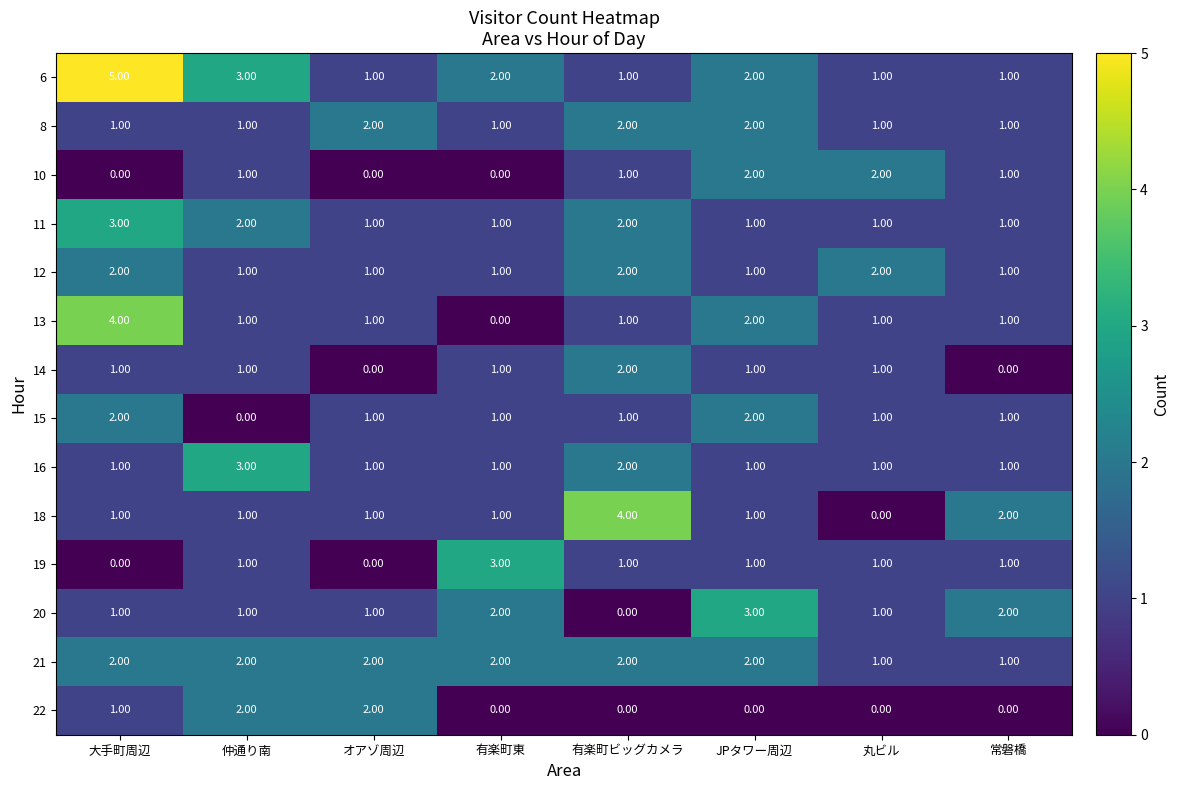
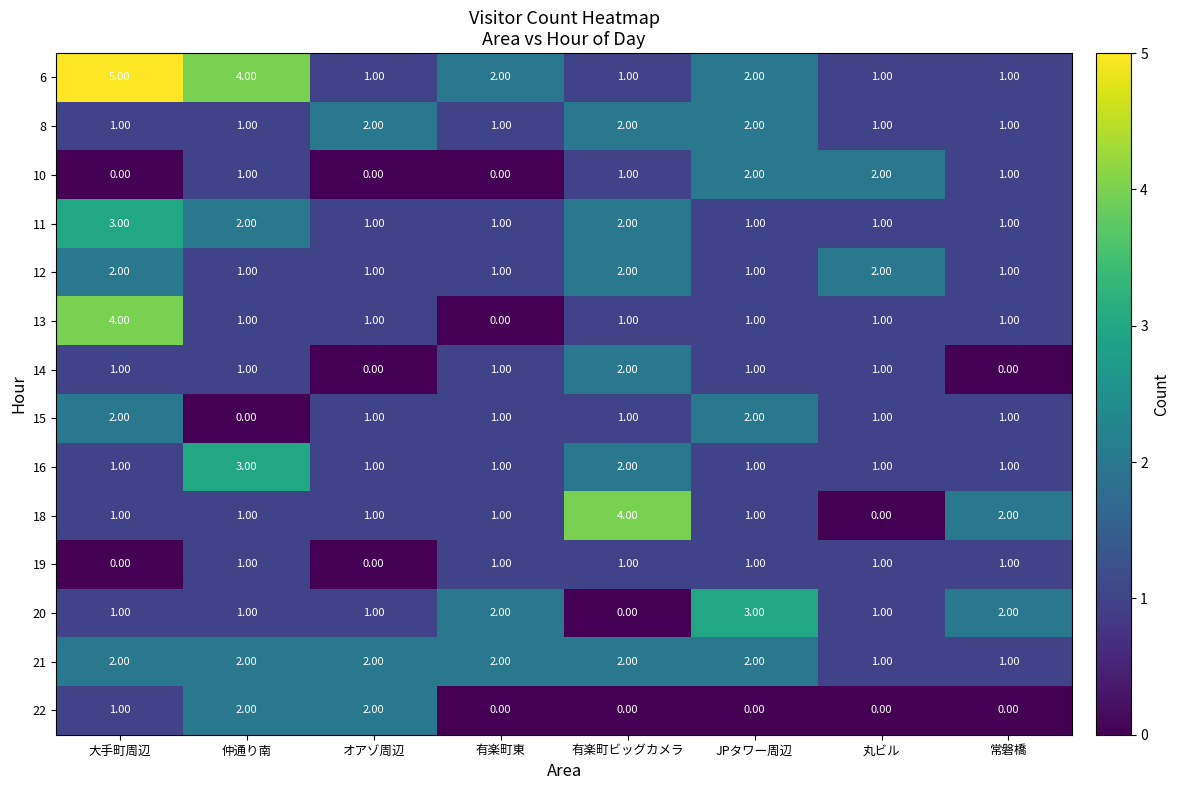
6, 仲通り南: 3.00 -> 4.00
13, JPタワー周辺: 2.00 -> 1.00
19, 有楽町東: 3.00 -> 1.00
